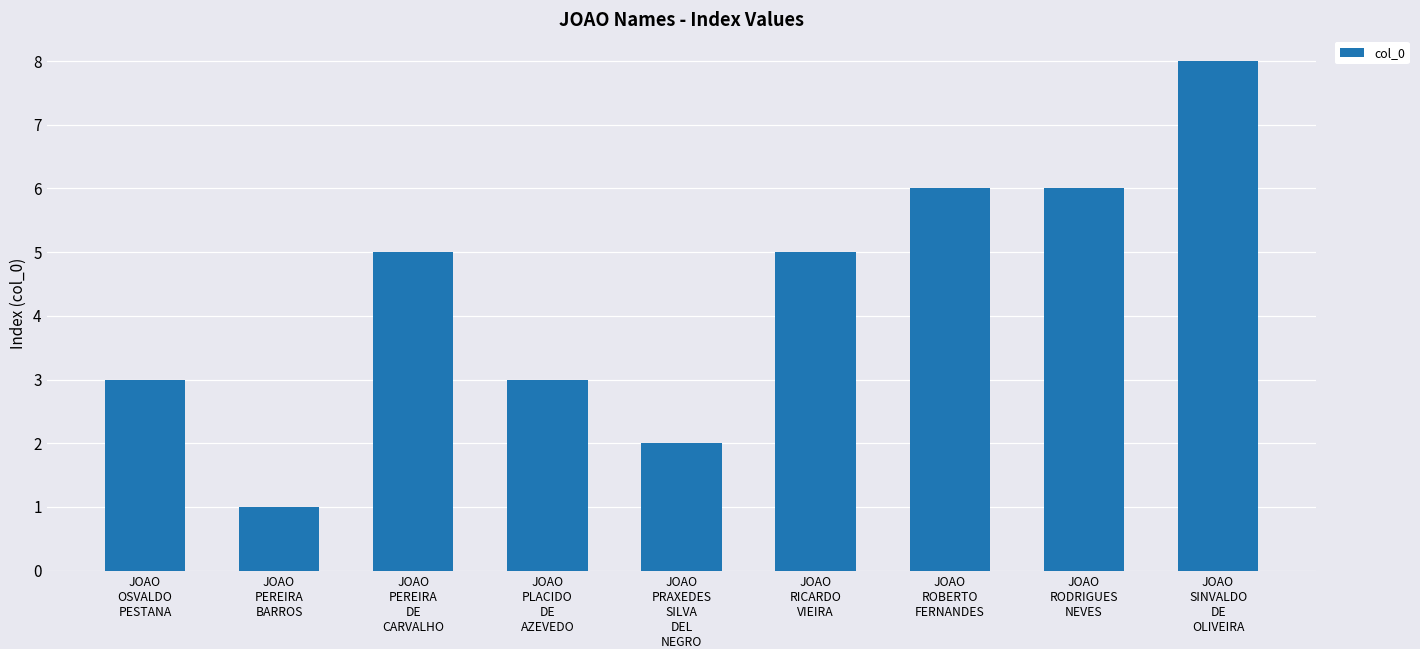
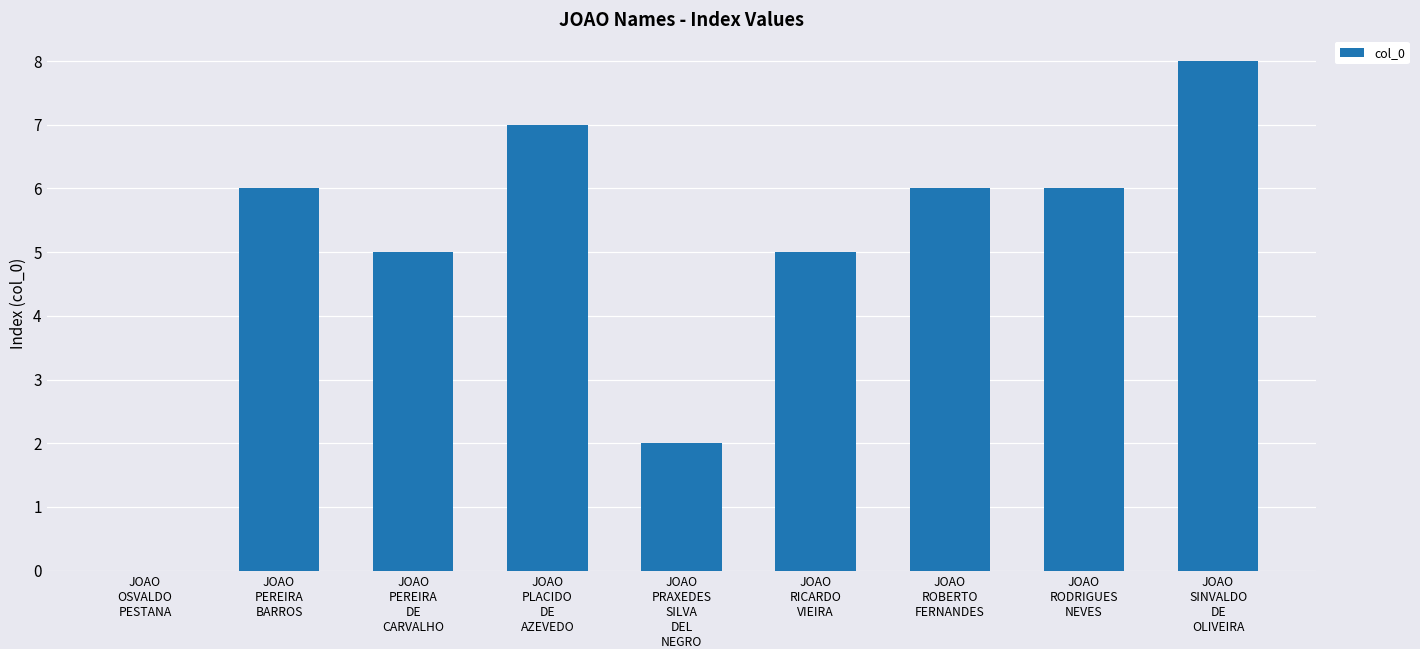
JOAO OSVALDO PESTANA: 3 -> 0
JOAO PEREIRA BARROS: 1 -> 6
JOAO PLACIDO DE AZEVEDO: 3 -> 7
